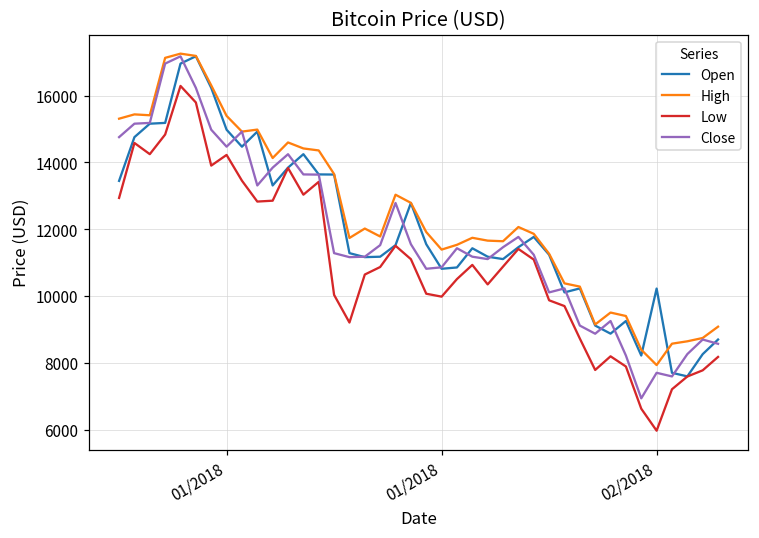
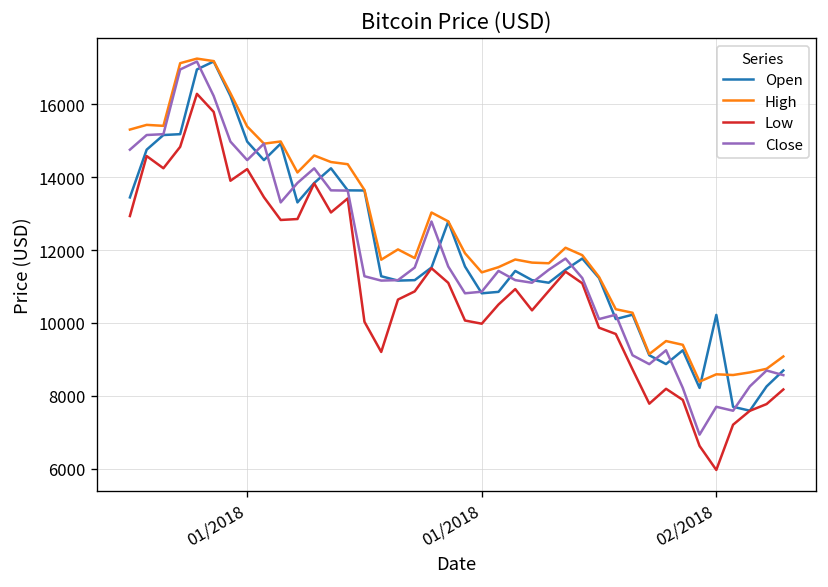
High, 02/2018: 7900 -> 8600
